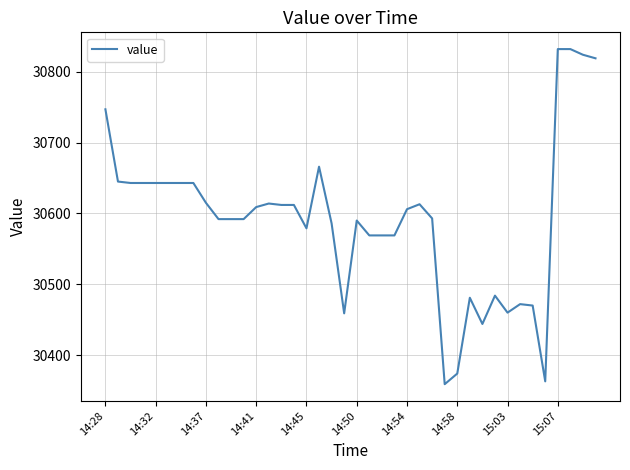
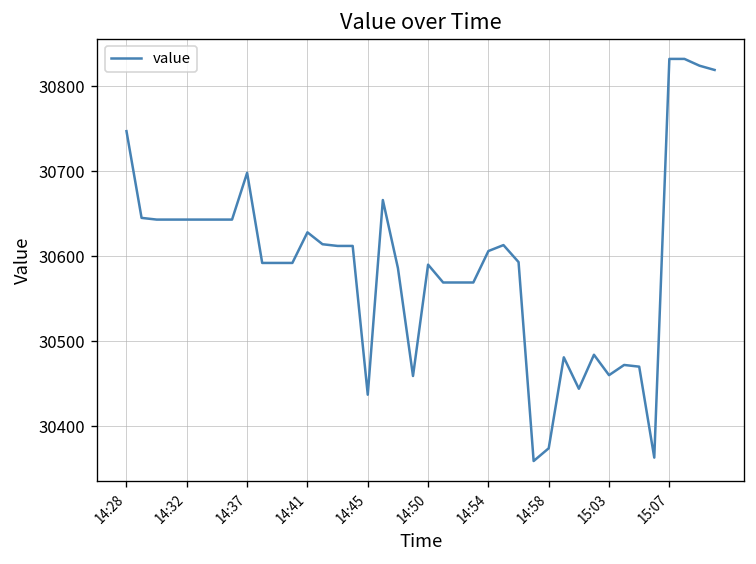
14:37: 30620 -> 30700
14:41: 30610 -> 30630
14:45: 30580 -> 30440
